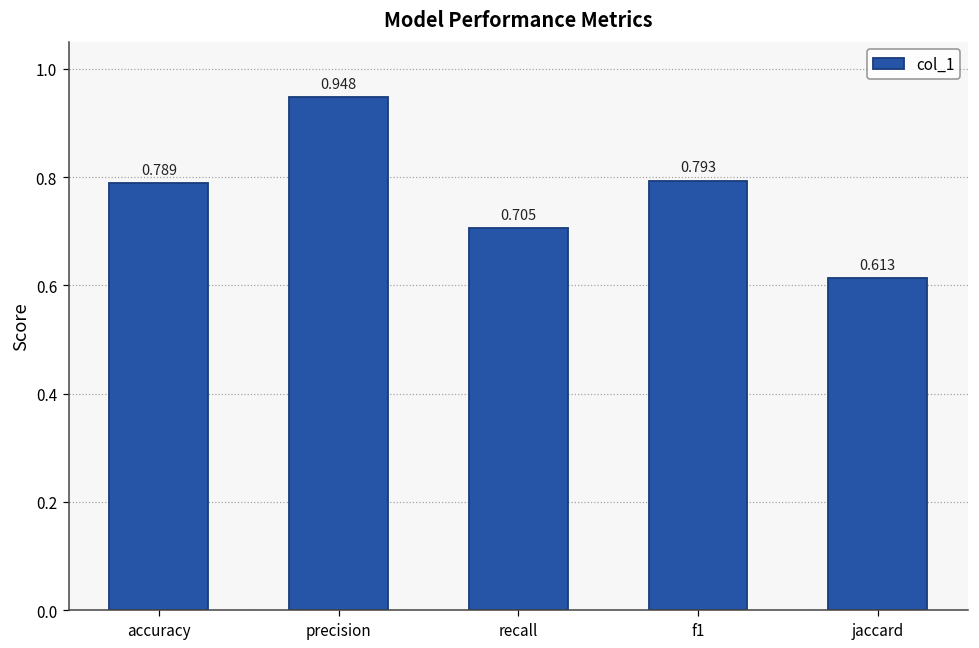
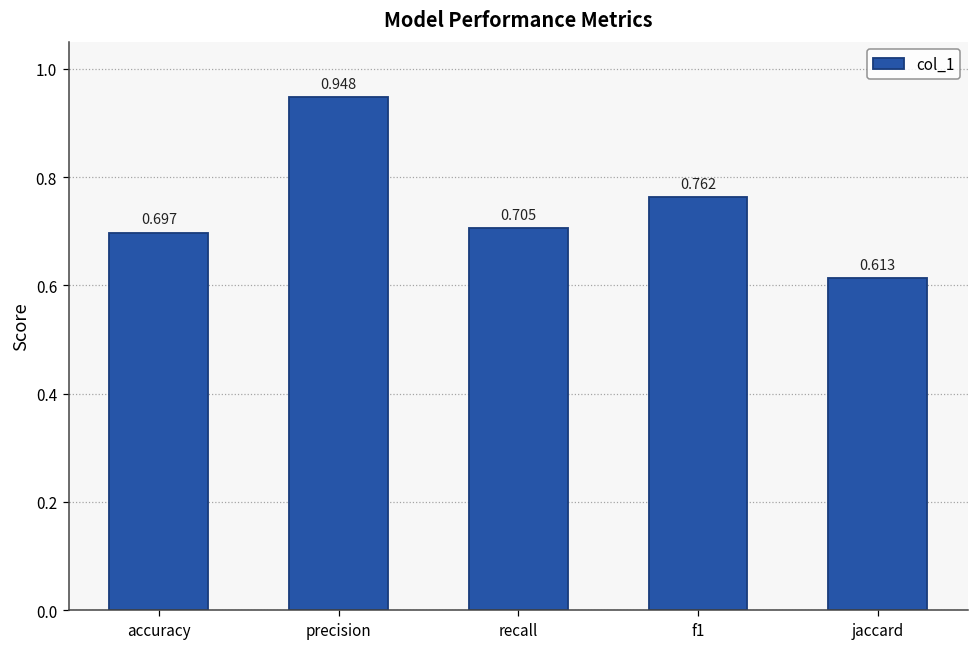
accuracy: 0.789 -> 0.697
f1: 0.793 -> 0.762
